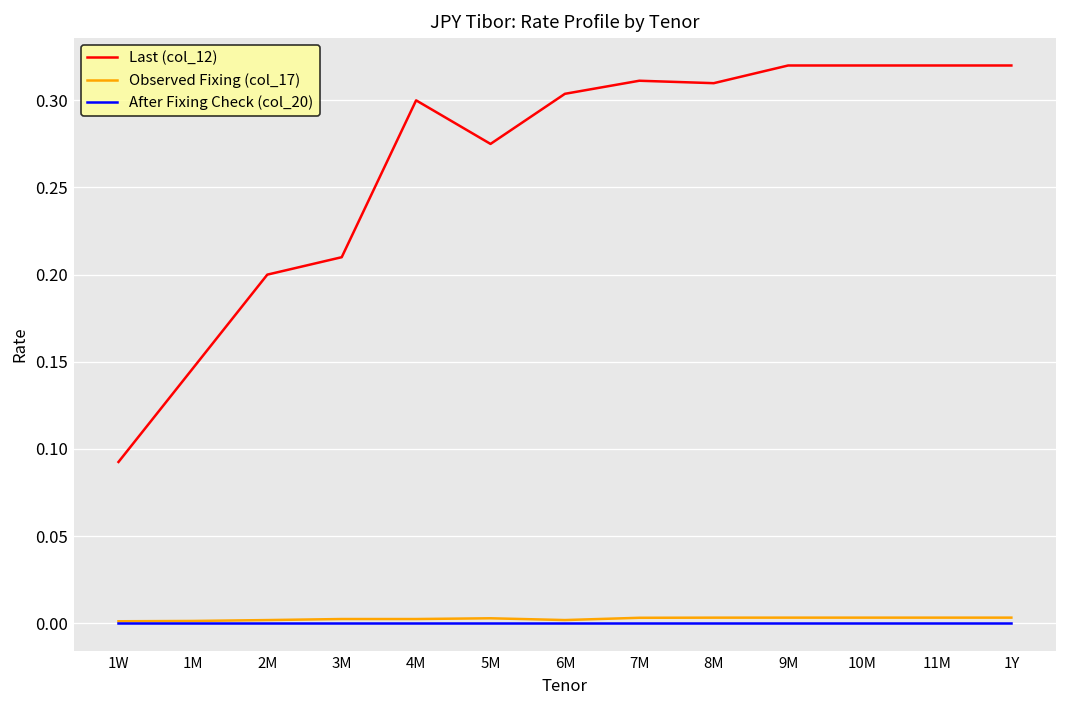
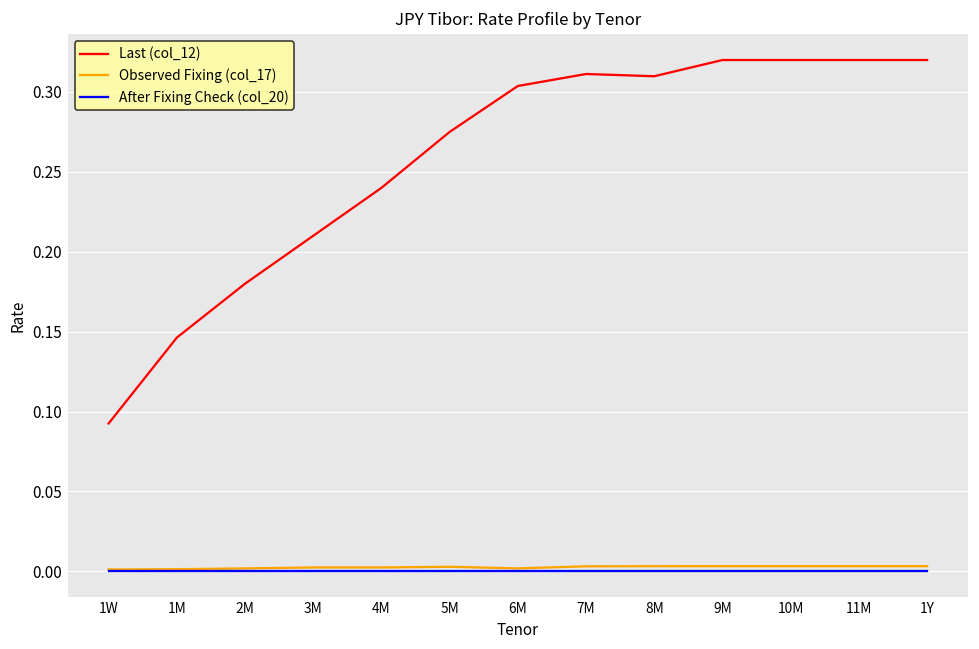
Last (col_12), 2M: 0.20 -> 0.18
Last (col_12), 4M: 0.30 -> 0.24
